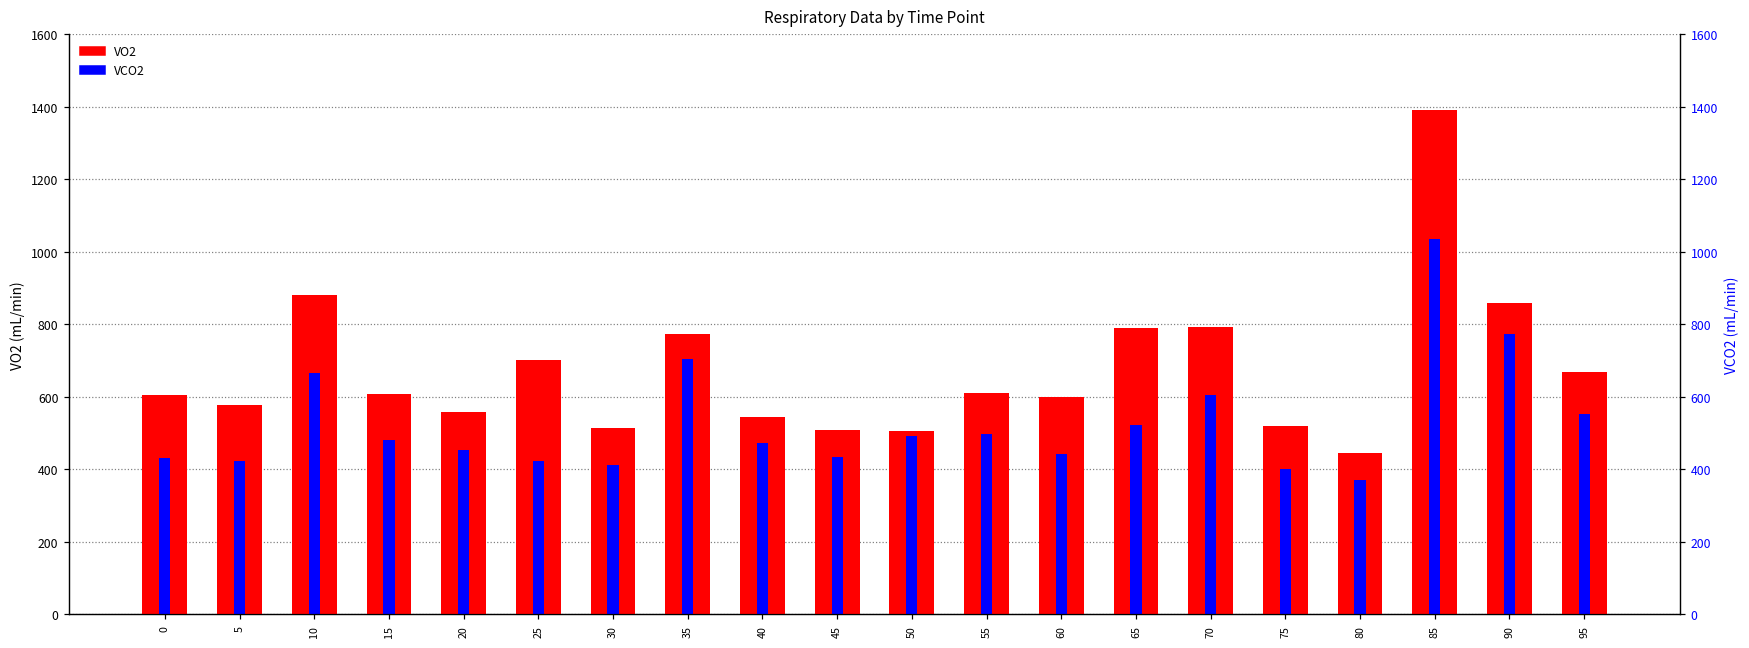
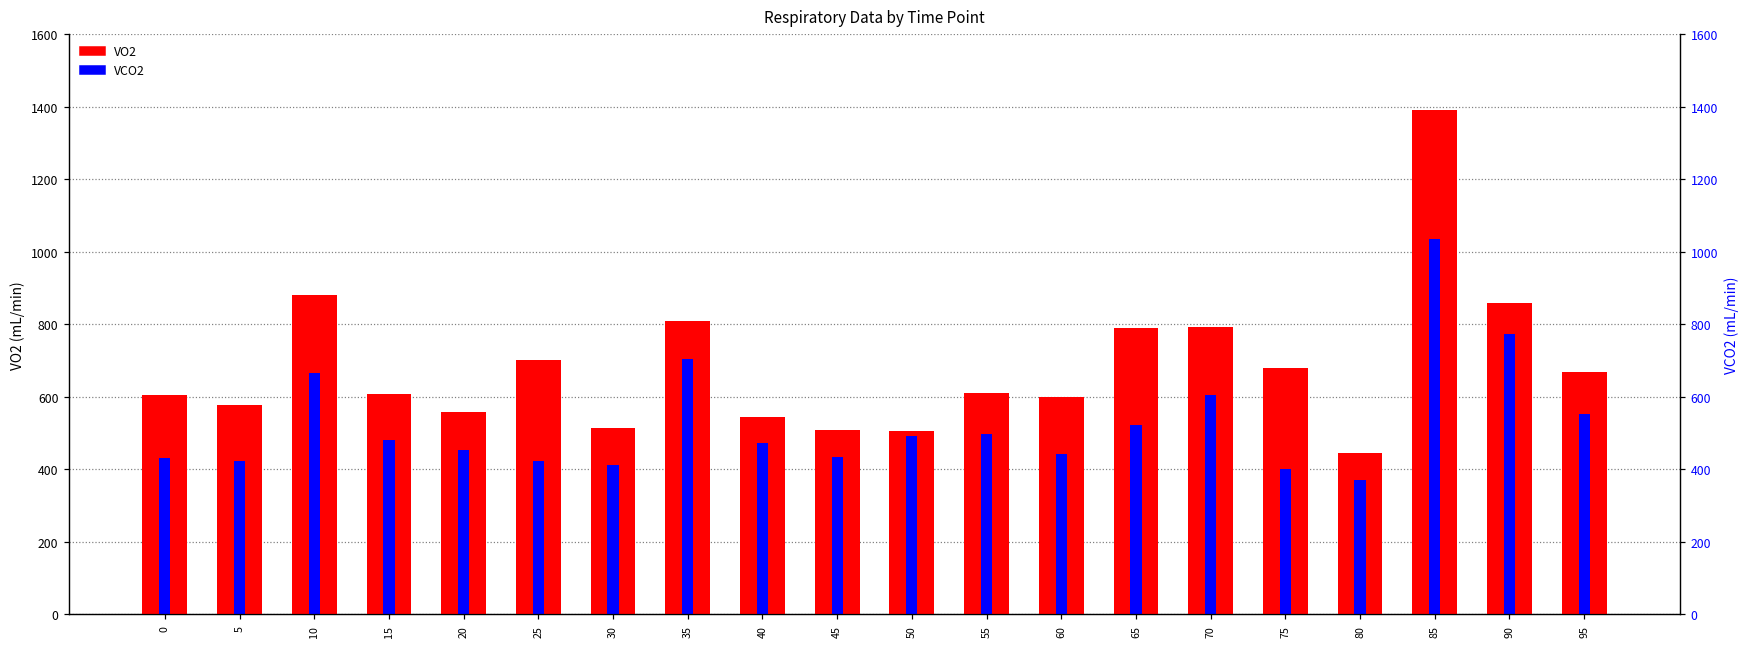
VO2, 35: 770 -> 810
VO2, 75: 520 -> 680
